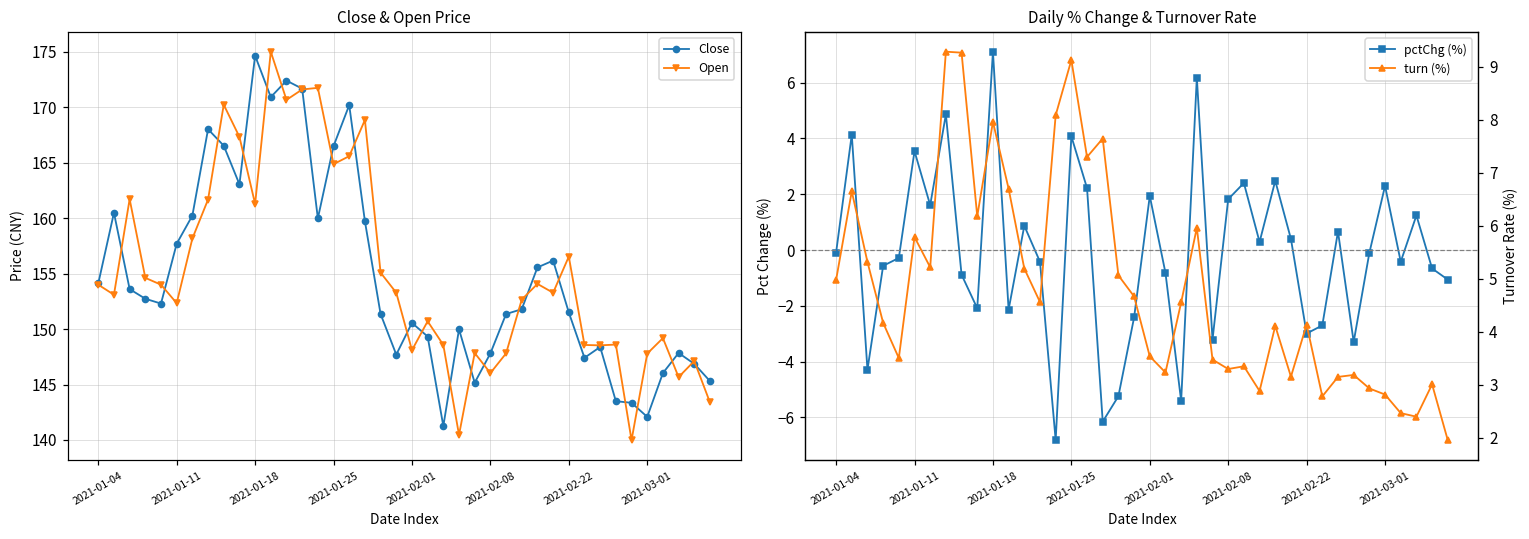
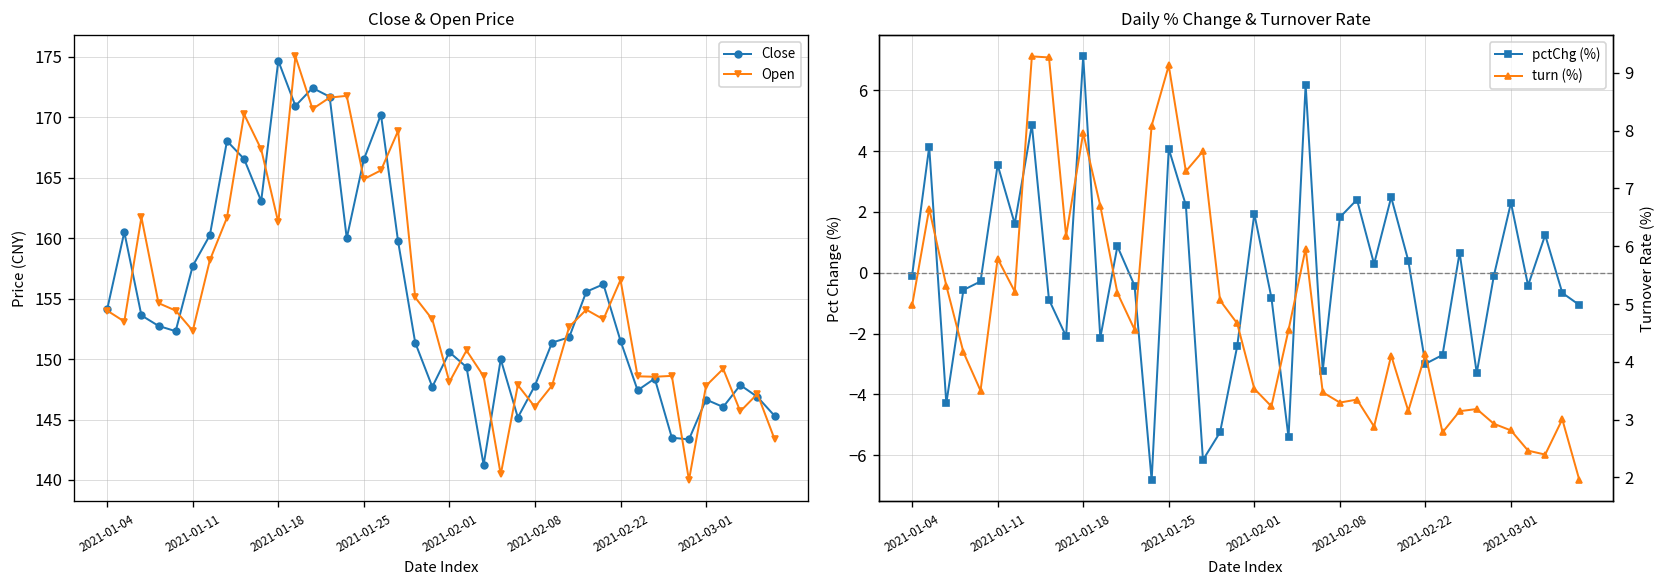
Close & Open Price, Close, 2021-03-01: 142.1 -> 146.7
